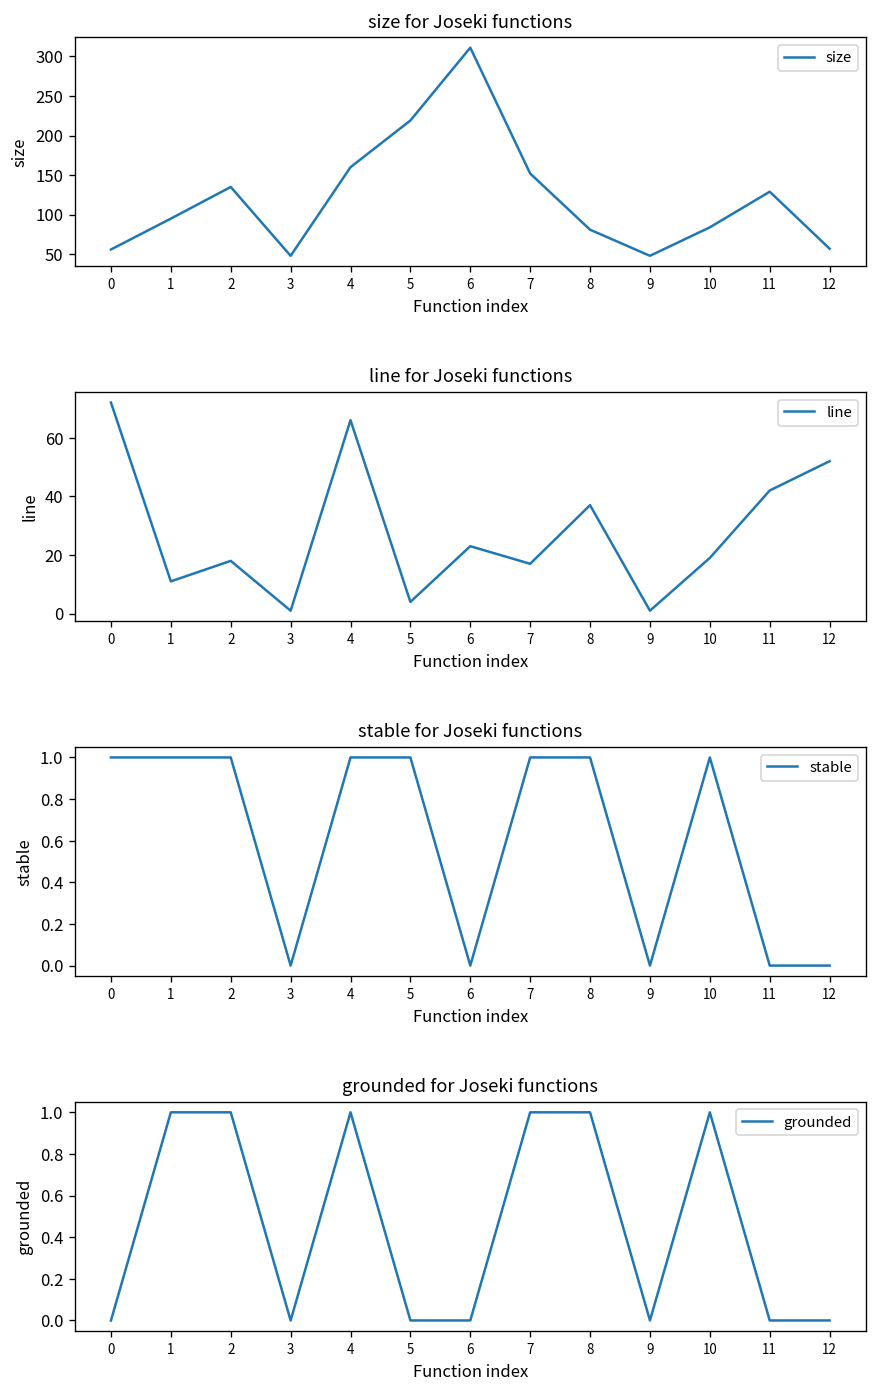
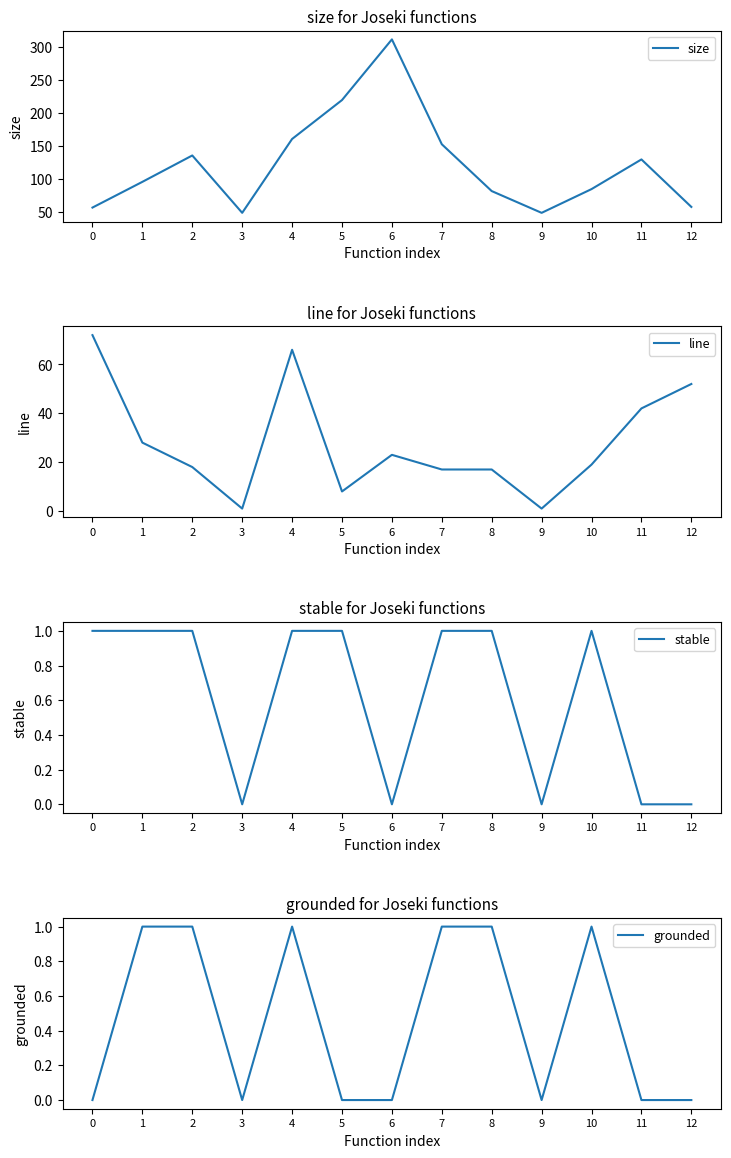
line for Joseki functions, 1: 11 -> 28
line for Joseki functions, 5: 4 -> 8
line for Joseki functions, 8: 37 -> 17
